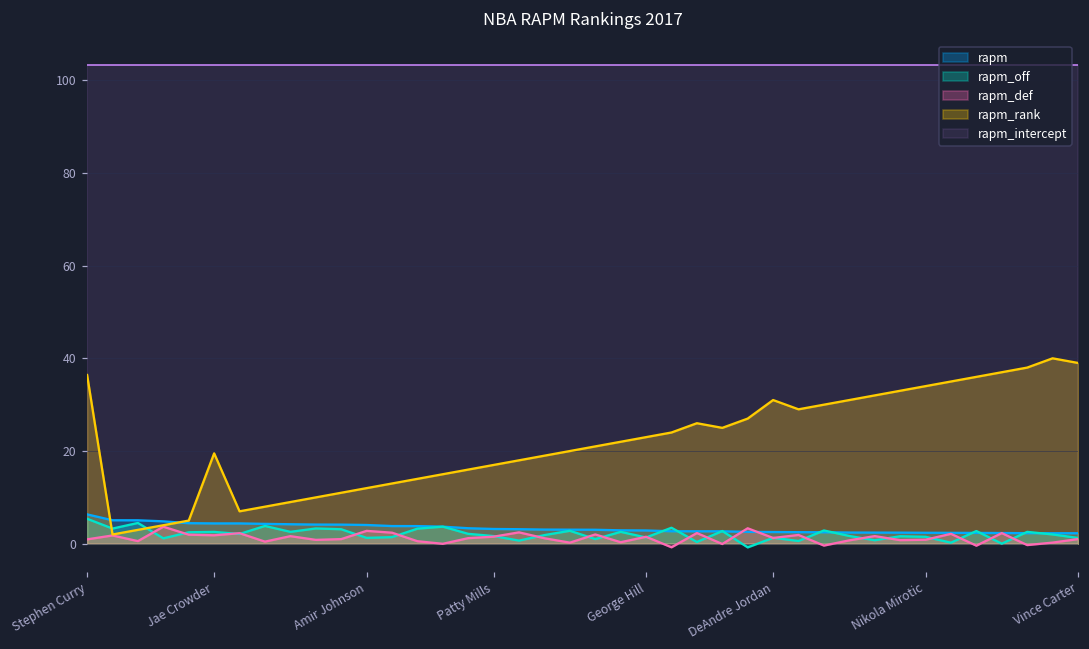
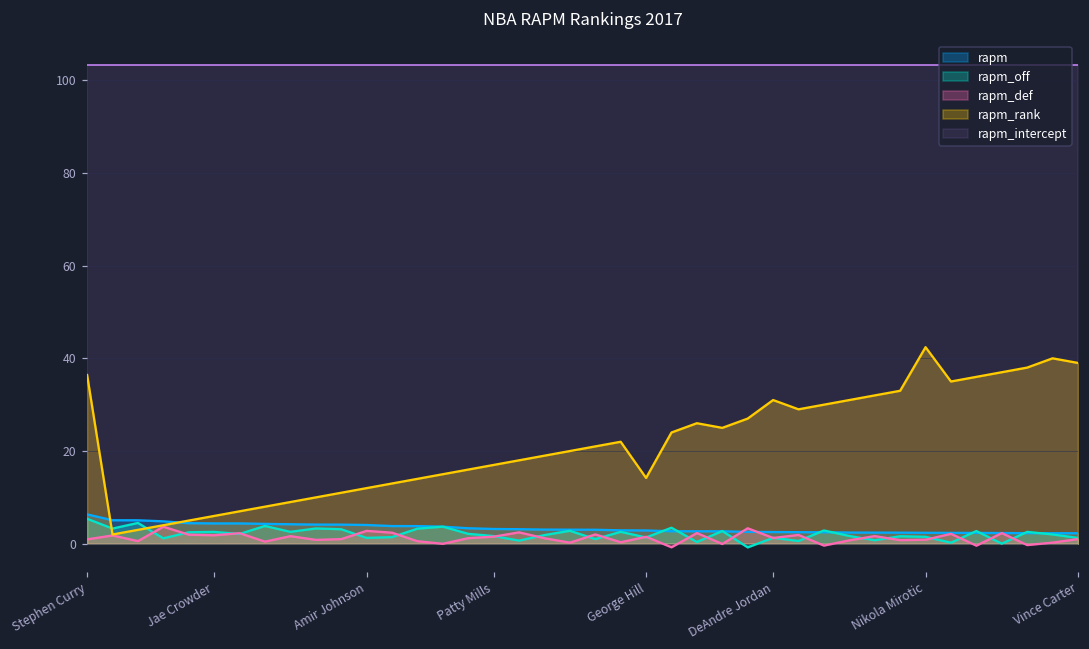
rapm_rank, Jae Crowder: 20 -> 6
rapm_rank, George Hill: 23 -> 14
rapm_rank, Nikola Mirotic: 34 -> 42
